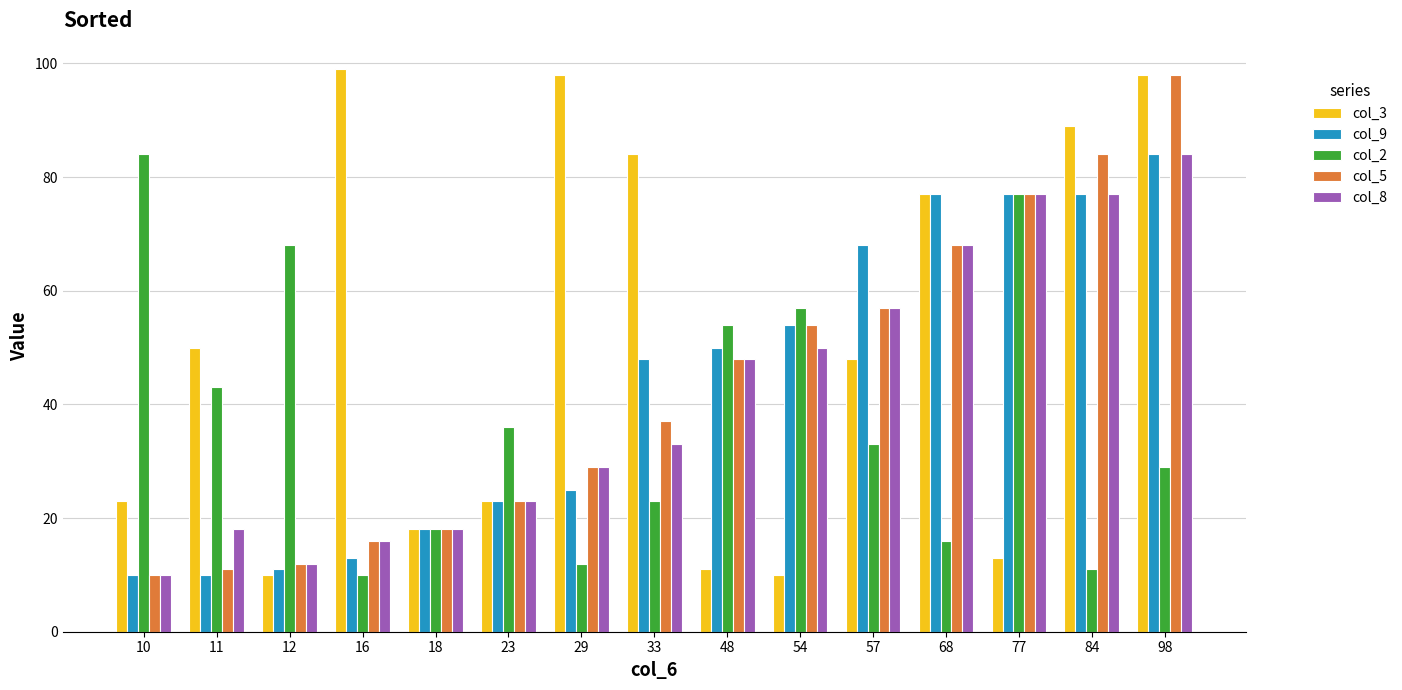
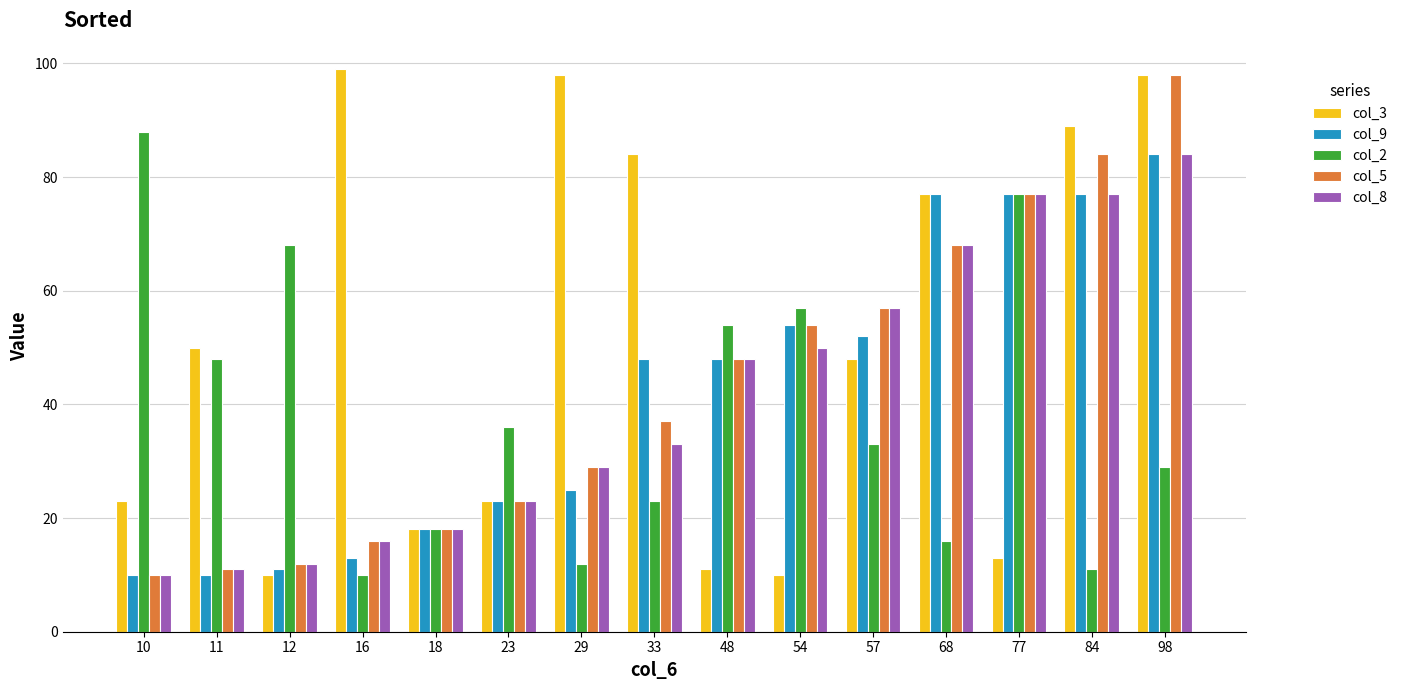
col_2, 10: 84 -> 88
col_2, 11: 43 -> 48
col_8, 11: 18 -> 11
col_9, 48: 50 -> 48
col_9, 57: 68 -> 52
